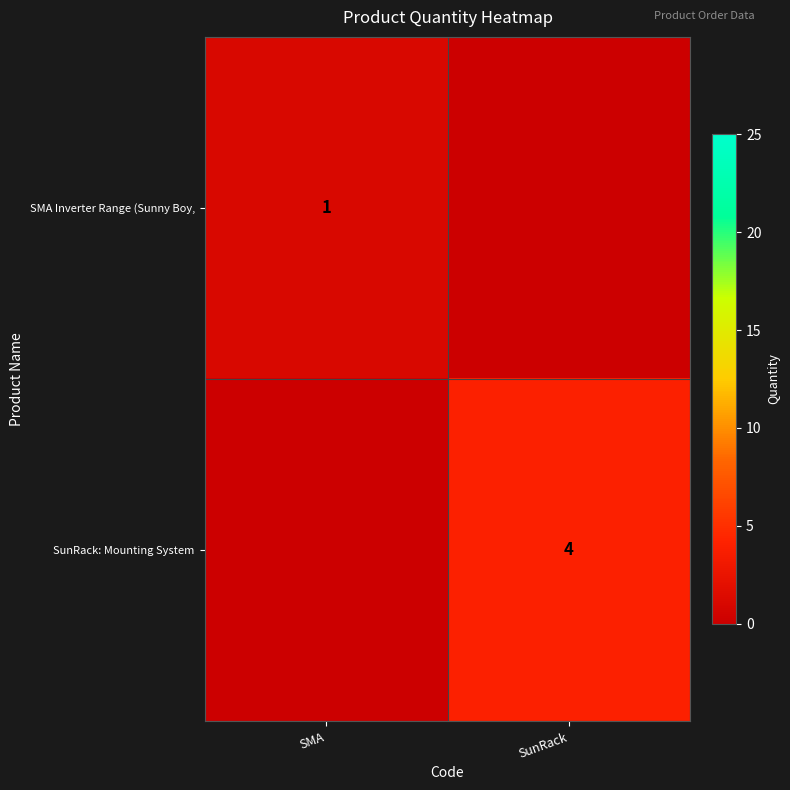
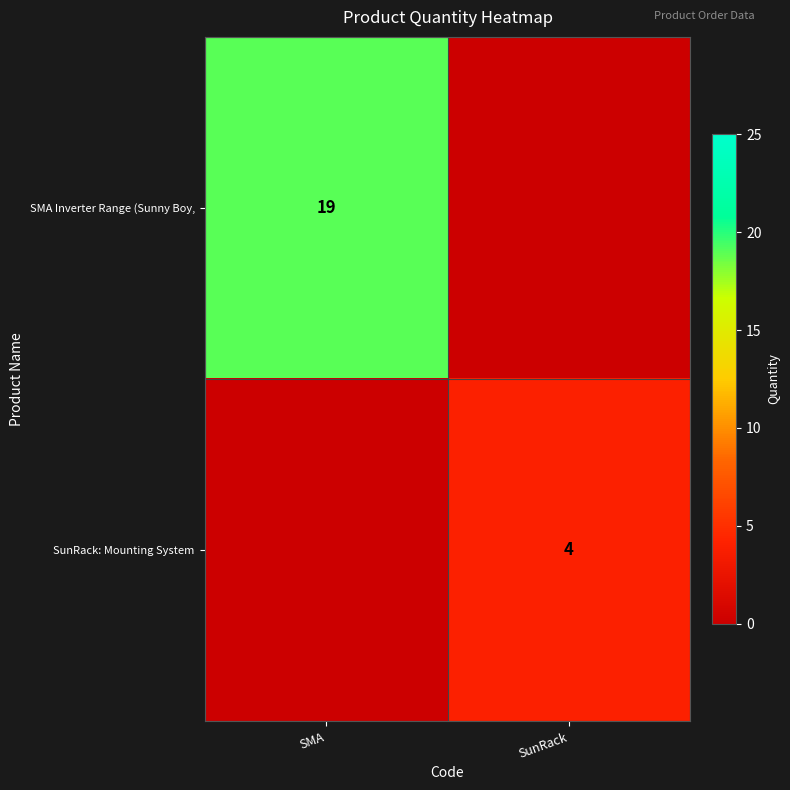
SMA Inverter Range (Sunny Boy,, SMA: 1 -> 19
